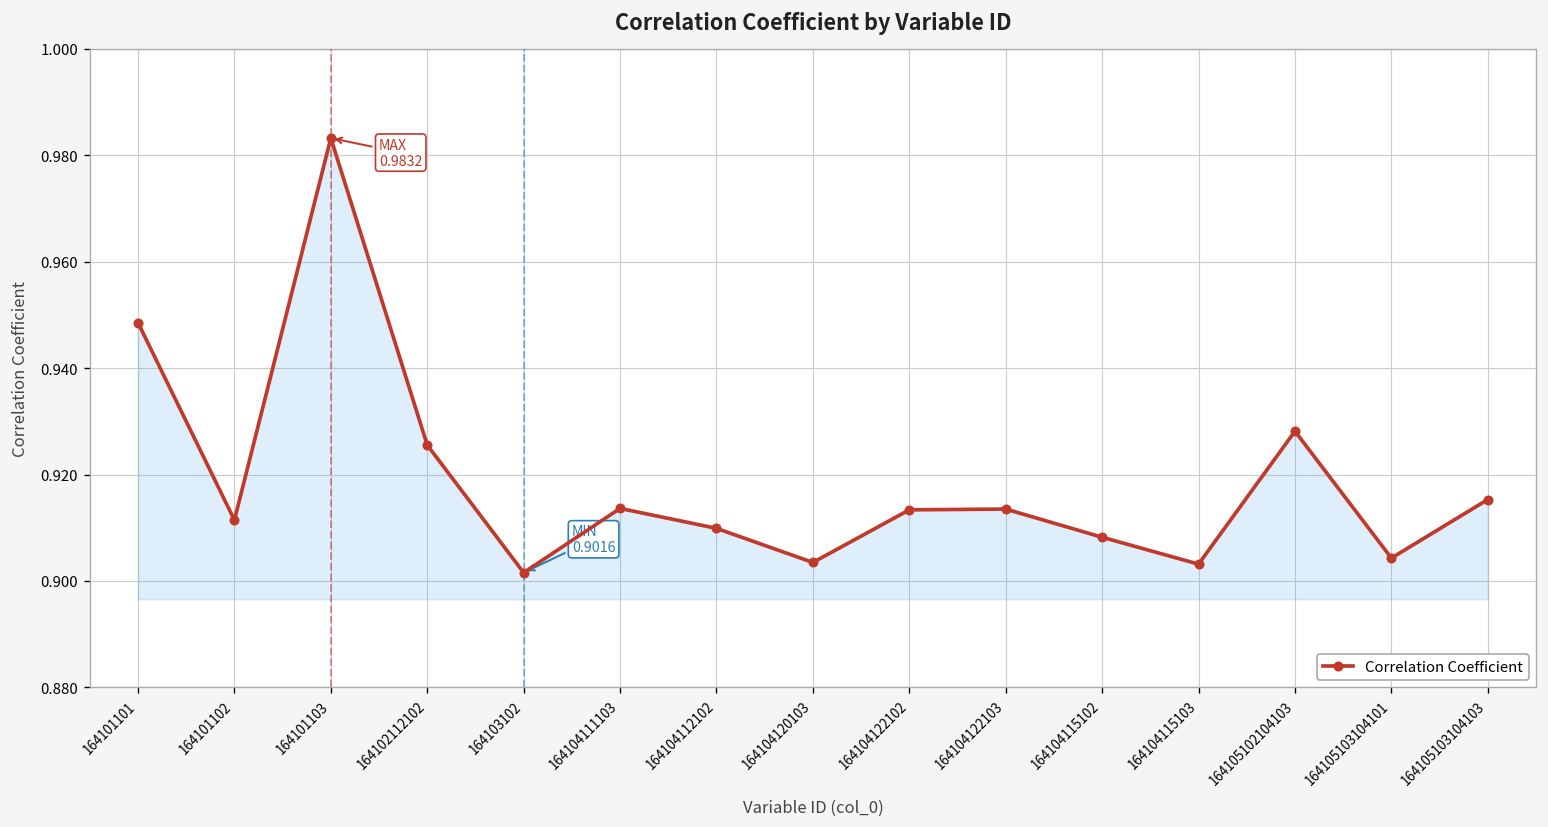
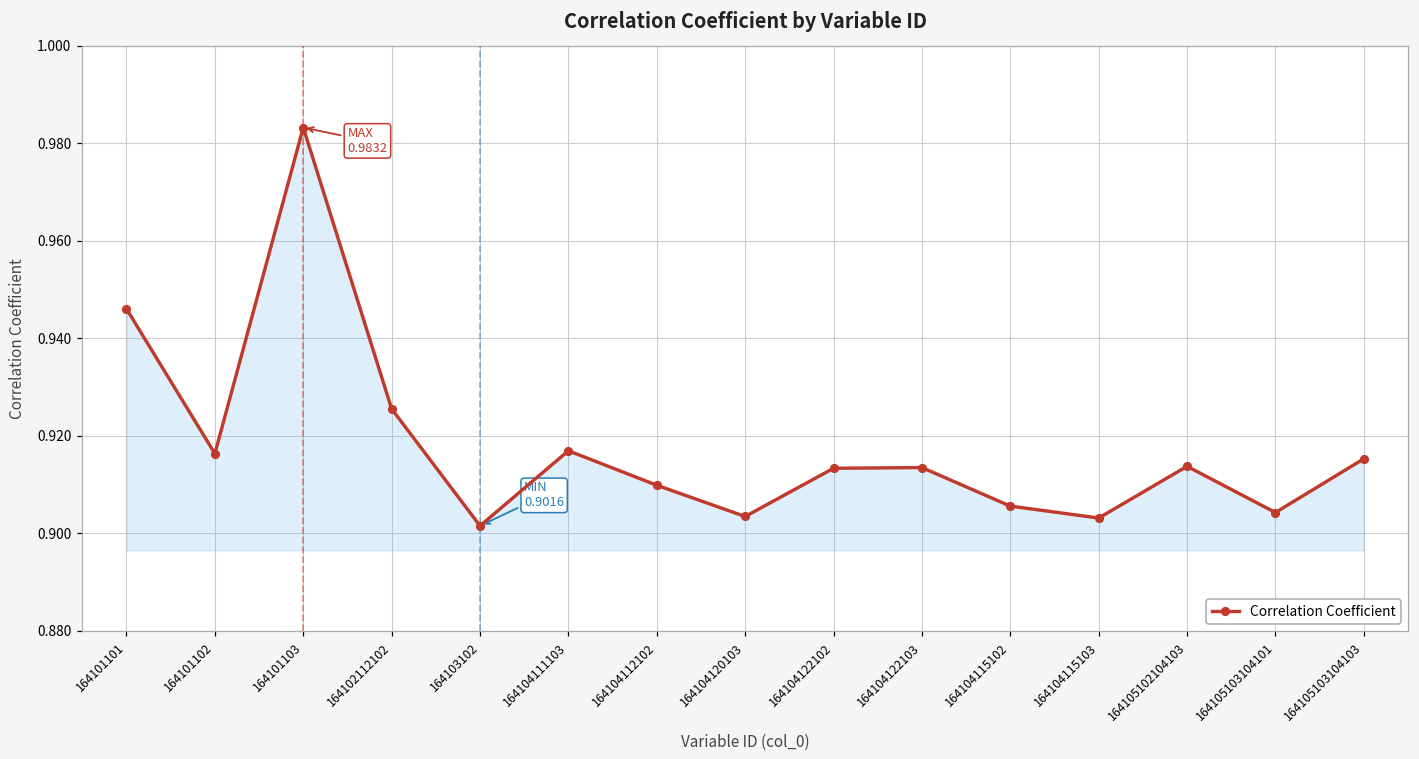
164101101: 0.949 -> 0.946
164101102: 0.911 -> 0.916
164104111103: 0.914 -> 0.917
164104115102: 0.908 -> 0.906
164105102104103: 0.928 -> 0.914
